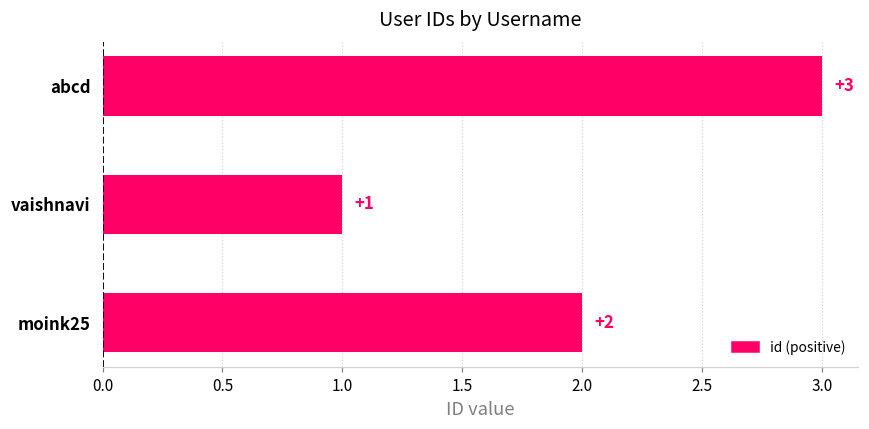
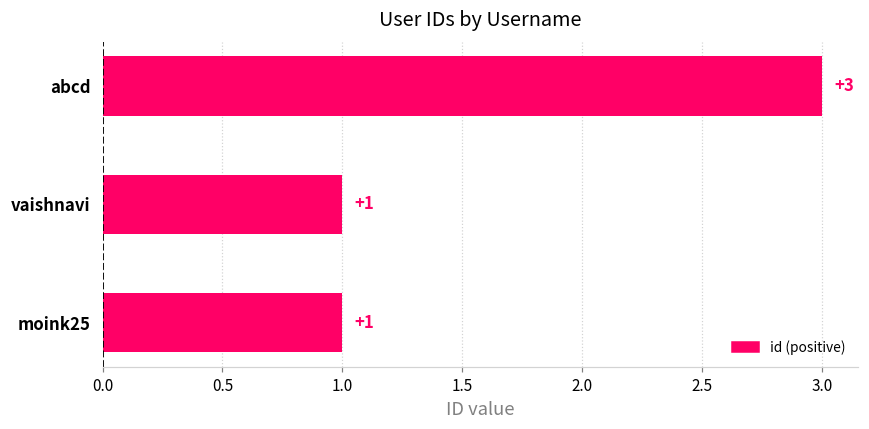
moink25: +2 -> +1
